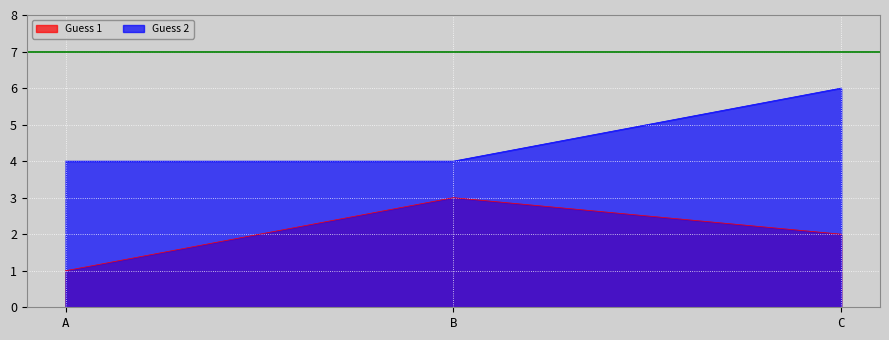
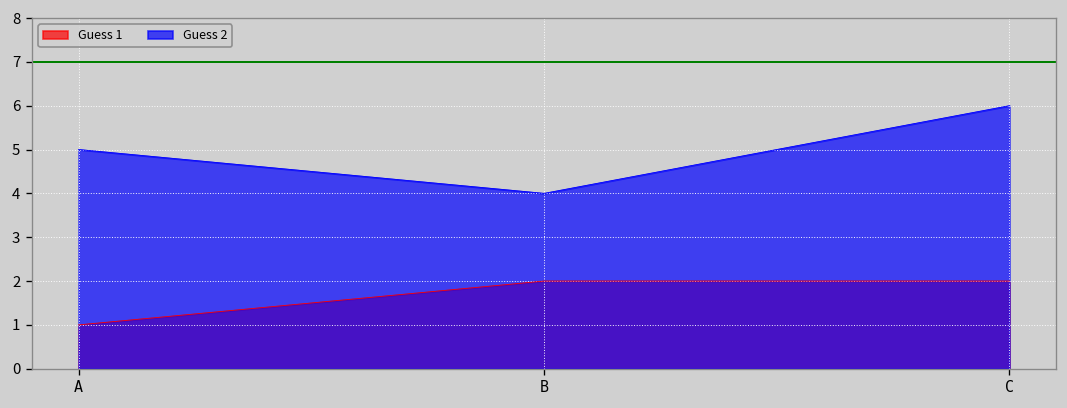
Guess 2, A: 4 -> 5
Guess 1, B: 3 -> 2
